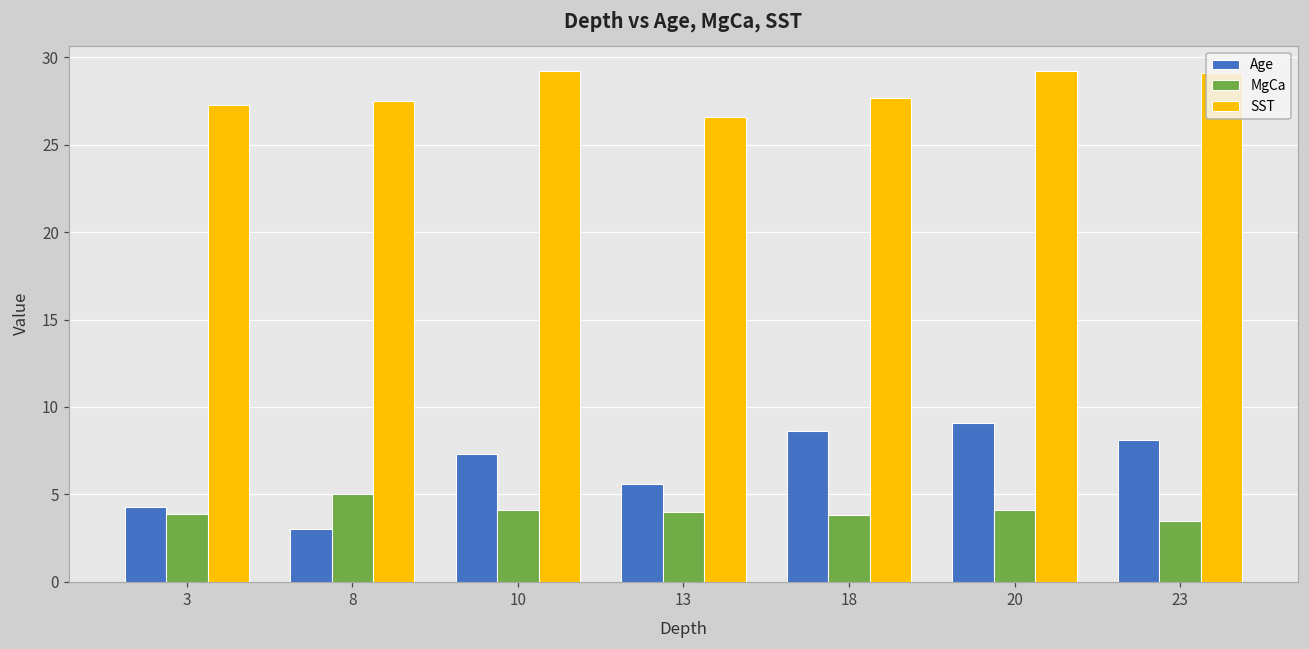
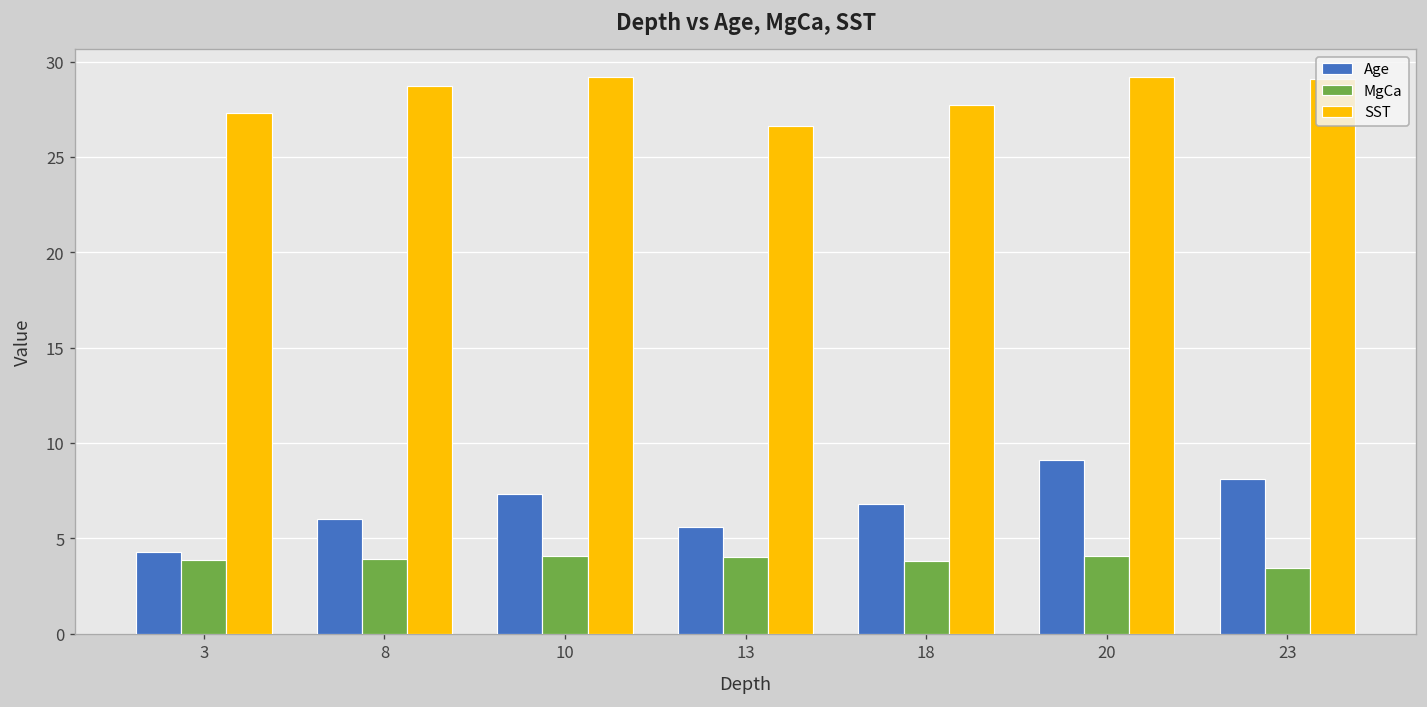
Age, 8: 3 -> 6
MgCa, 8: 5.0 -> 3.9
SST, 8: 27.5 -> 28.7
Age, 18: 8.6 -> 6.8
